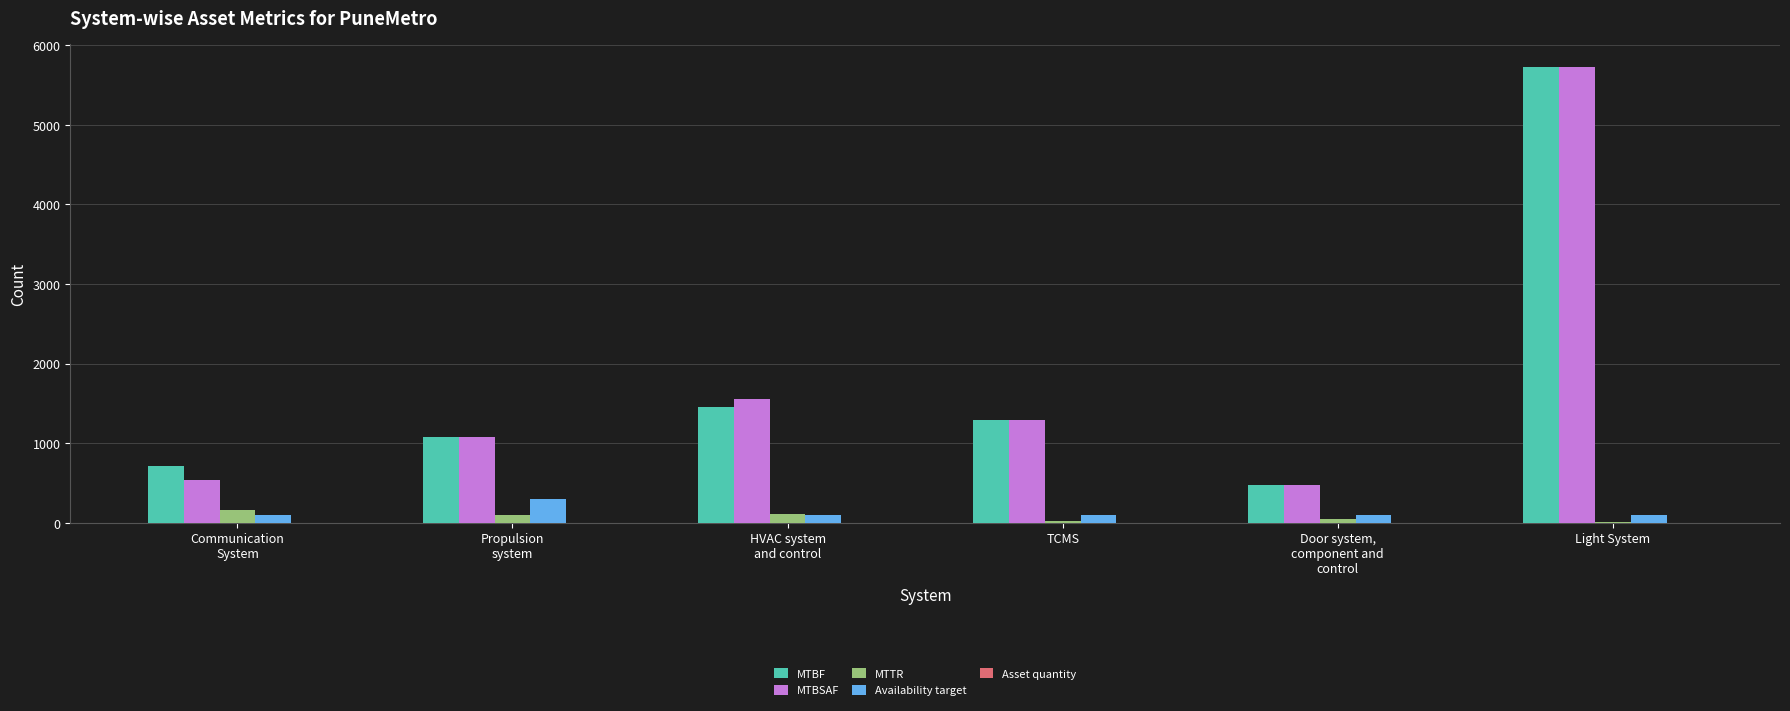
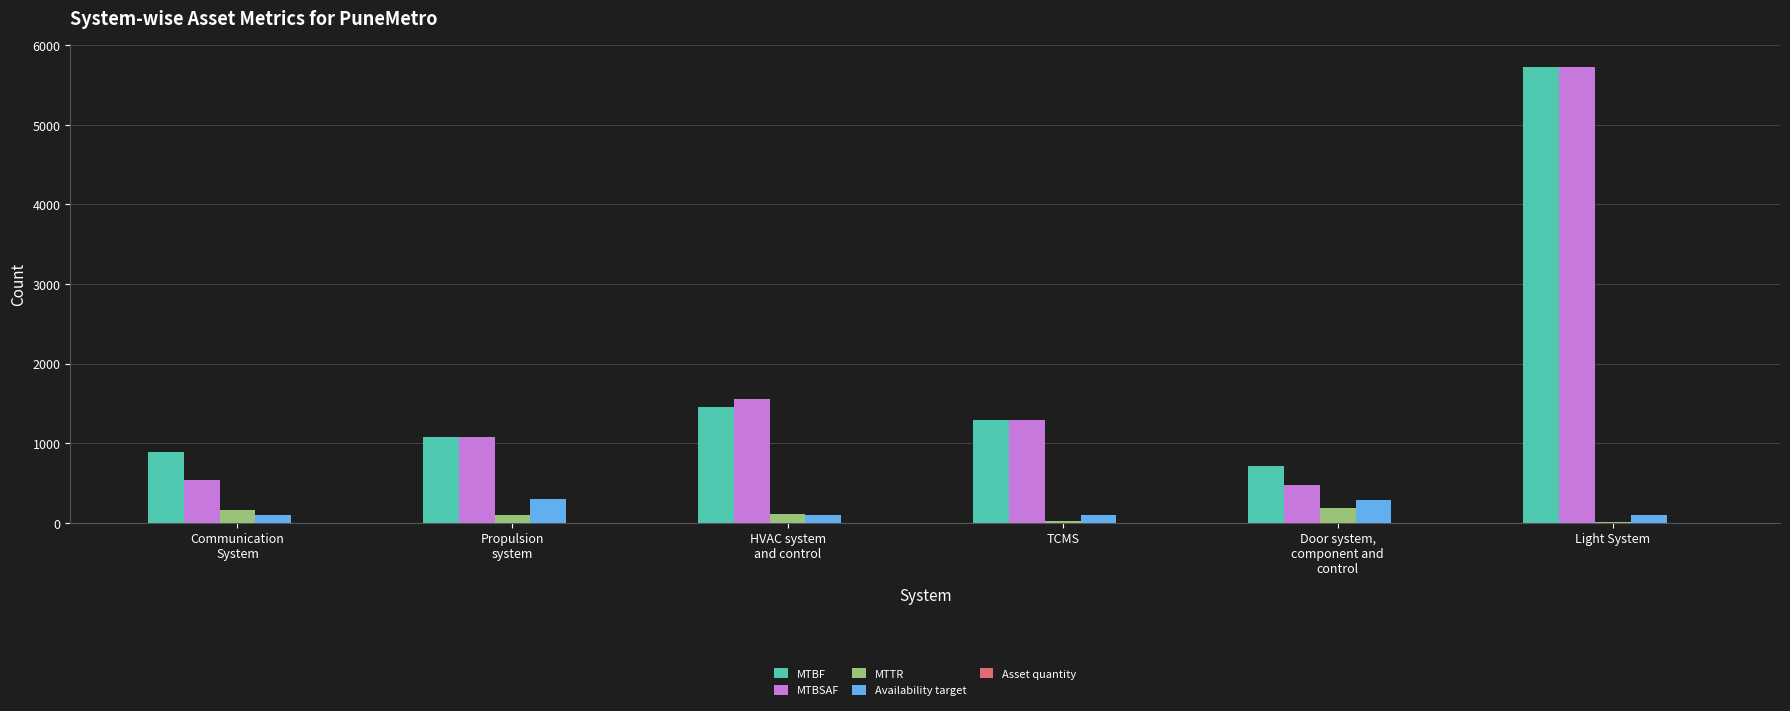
MTBF, Communication System: 700 -> 900
MTBF, Door system, component and control: 500 -> 700
MTTR, Door system, component and control: 0 -> 200
Availability target, Door system, component and control: 100 -> 300
